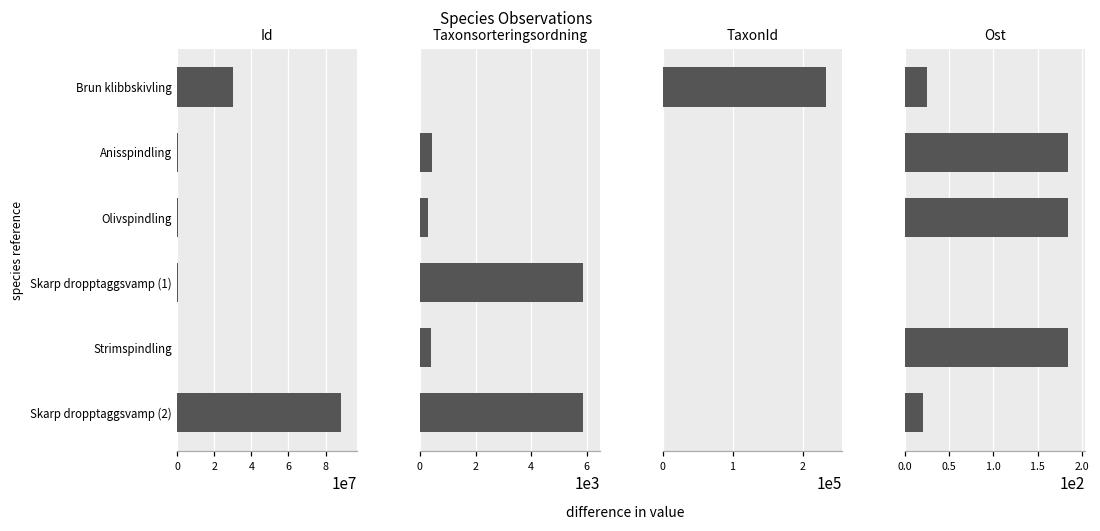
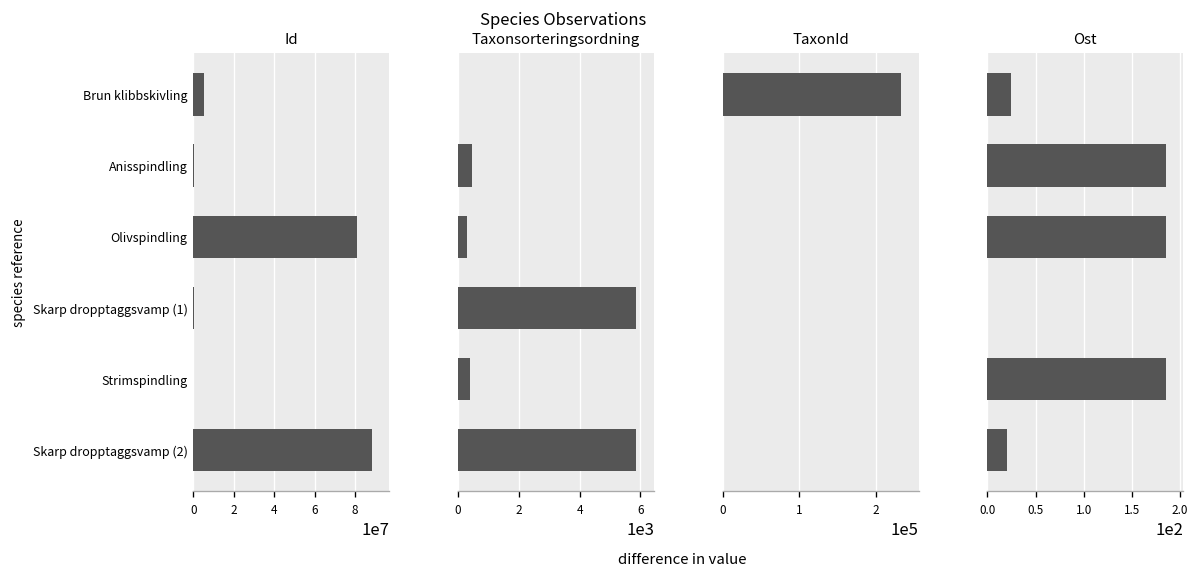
Id, Brun klibbskivling: 30000000 -> 5000000
Id, Olivspindling: 1000000 -> 81000000
